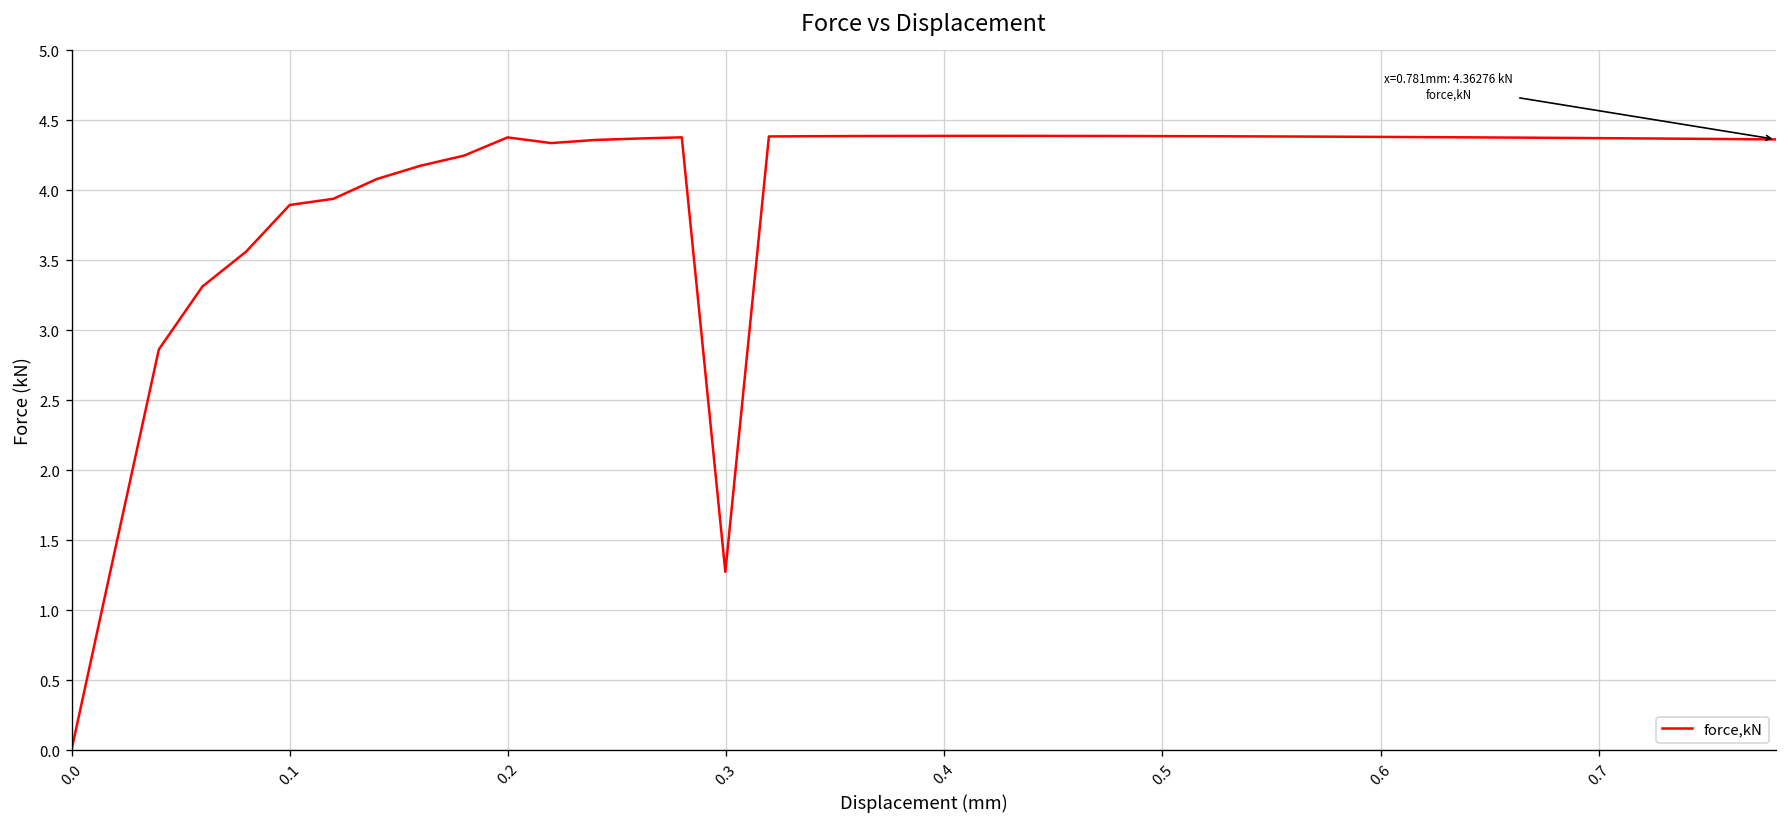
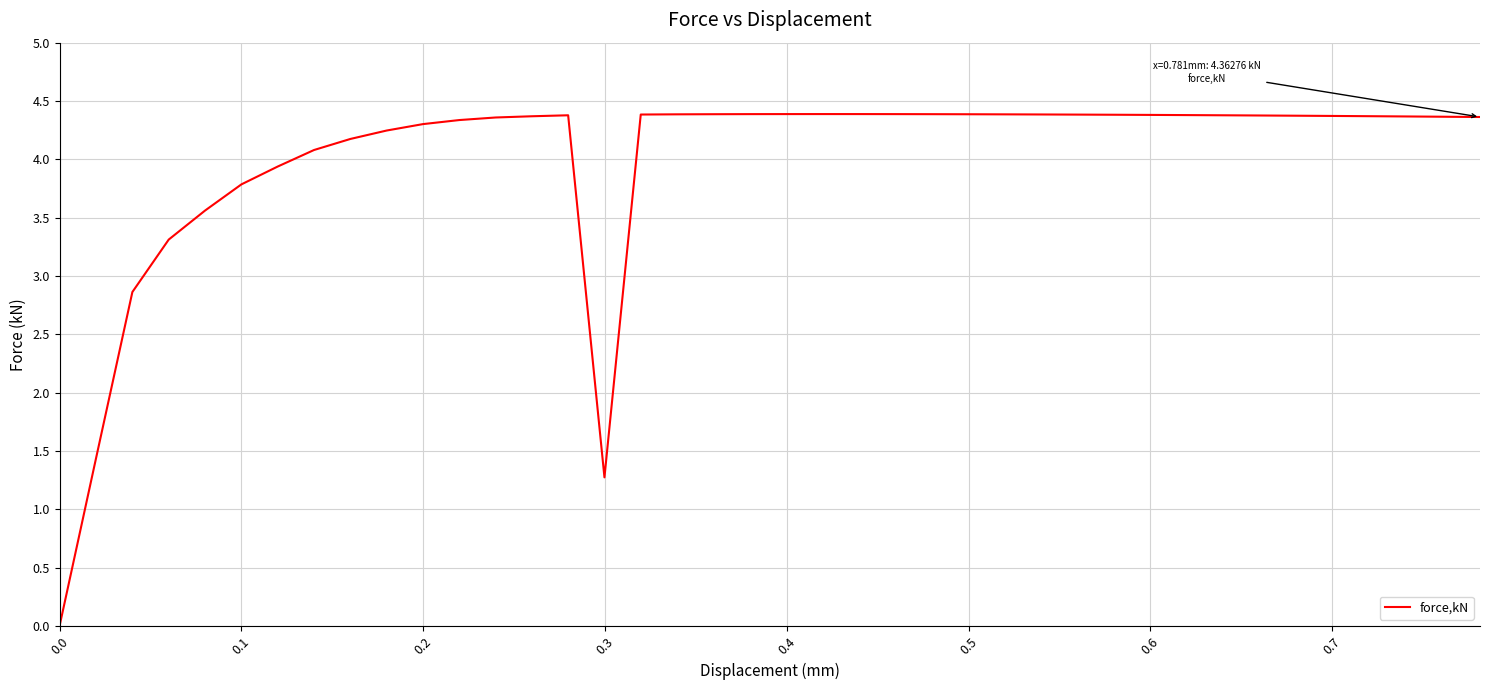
0.1: 3.89 -> 3.79
0.2: 4.38 -> 4.30
